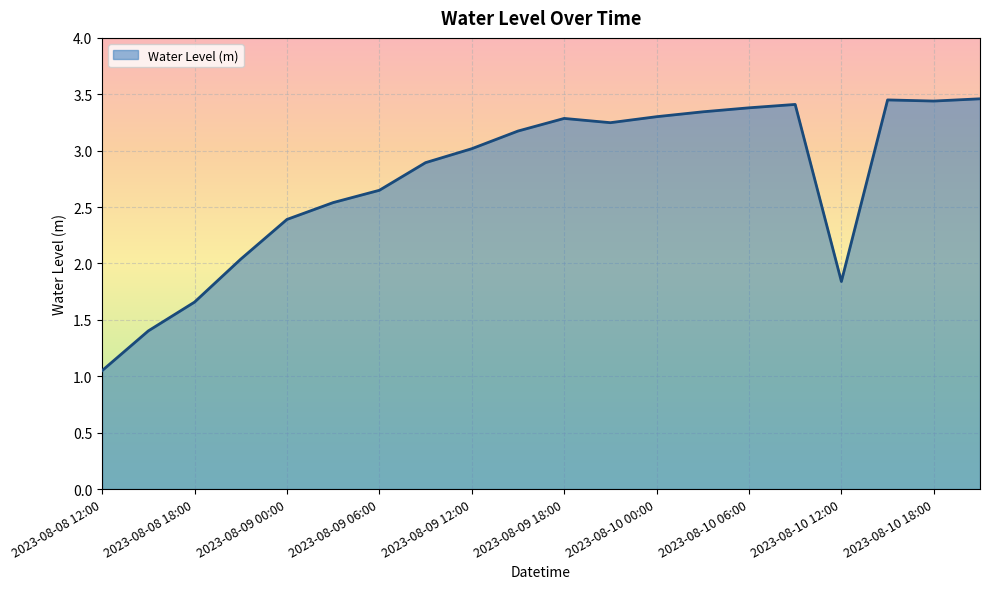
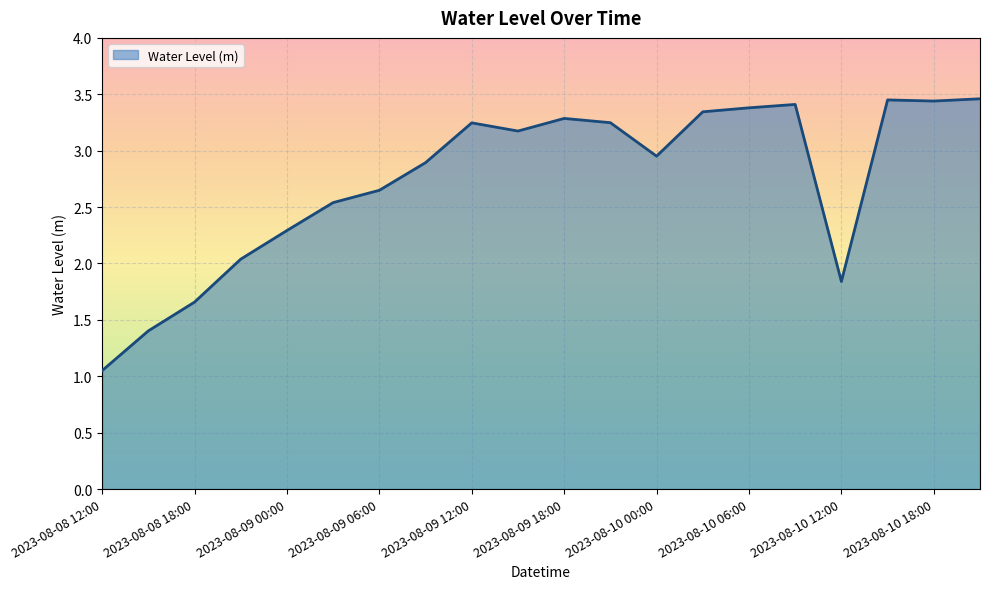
2023-08-09 00:00: 2.39 -> 2.29
2023-08-09 12:00: 3.02 -> 3.25
2023-08-10 00:00: 3.30 -> 2.95
